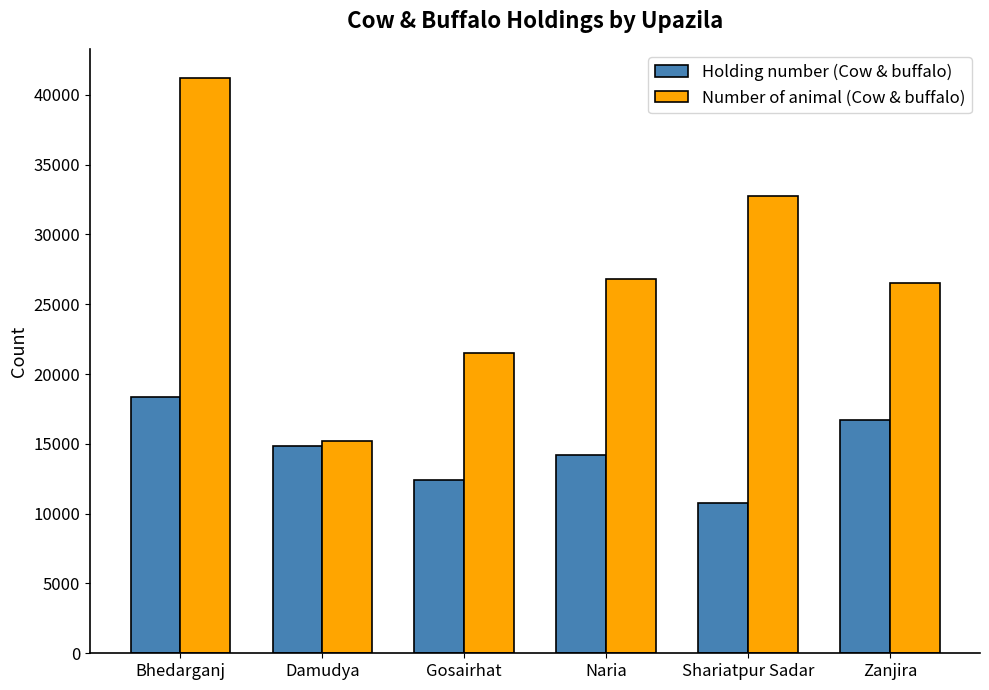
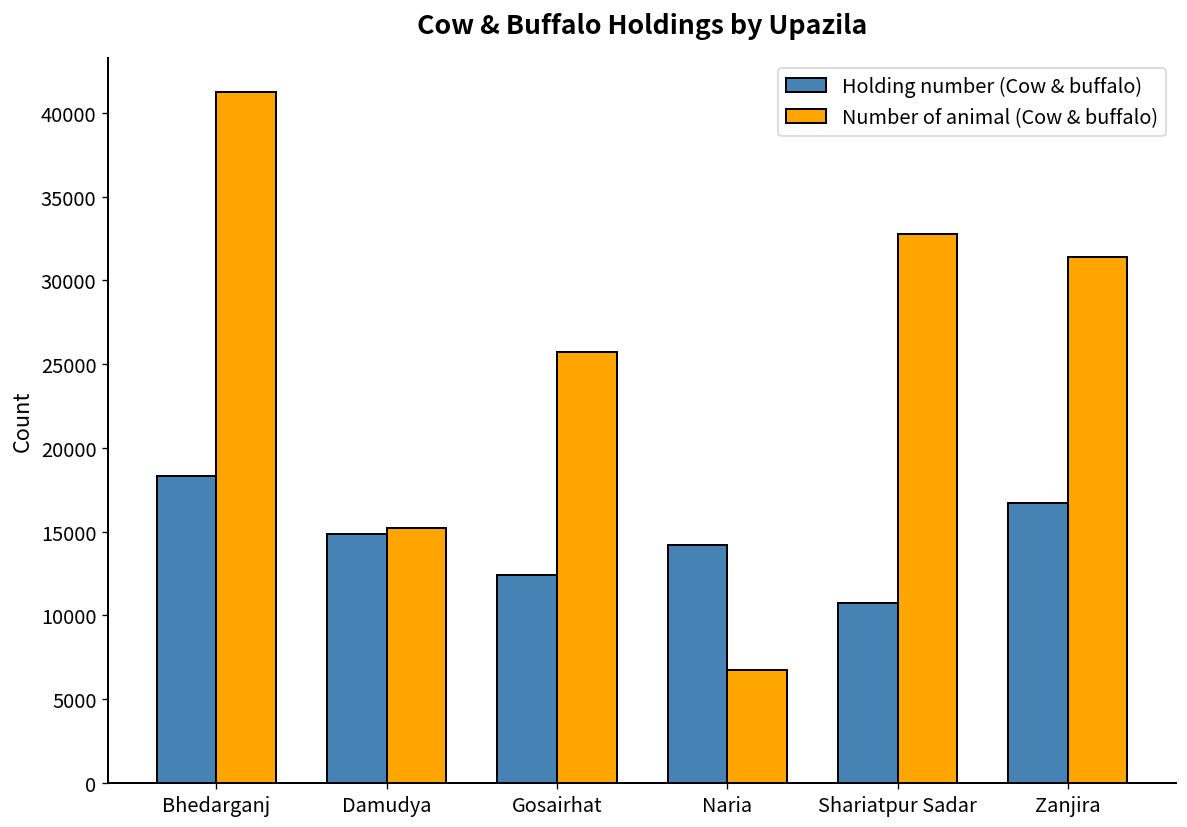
Number of animal (Cow & buffalo), Gosairhat: 21500 -> 25700
Number of animal (Cow & buffalo), Naria: 26800 -> 6700
Number of animal (Cow & buffalo), Zanjira: 26500 -> 31400
